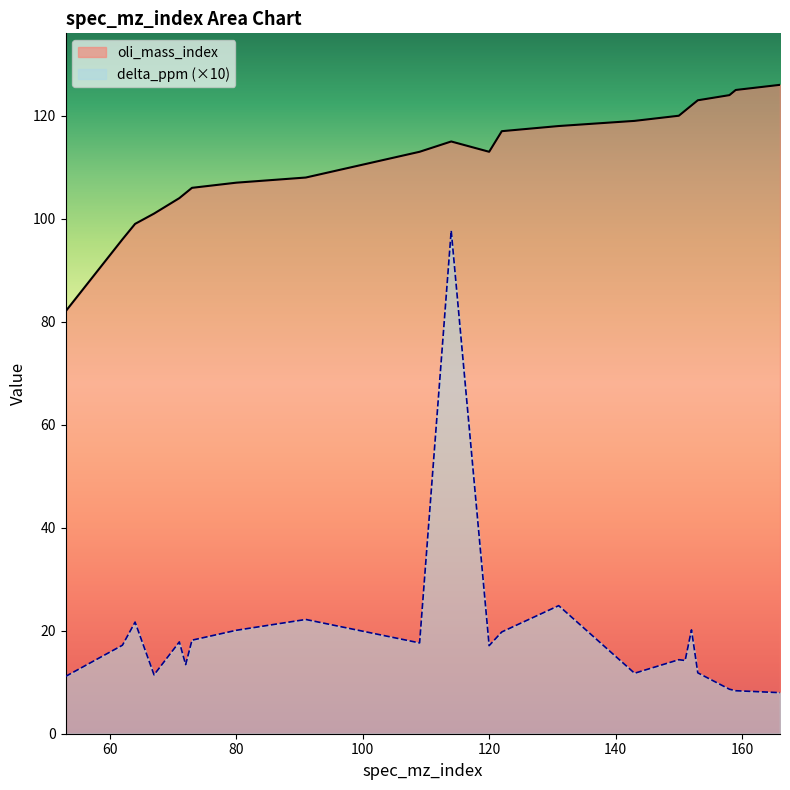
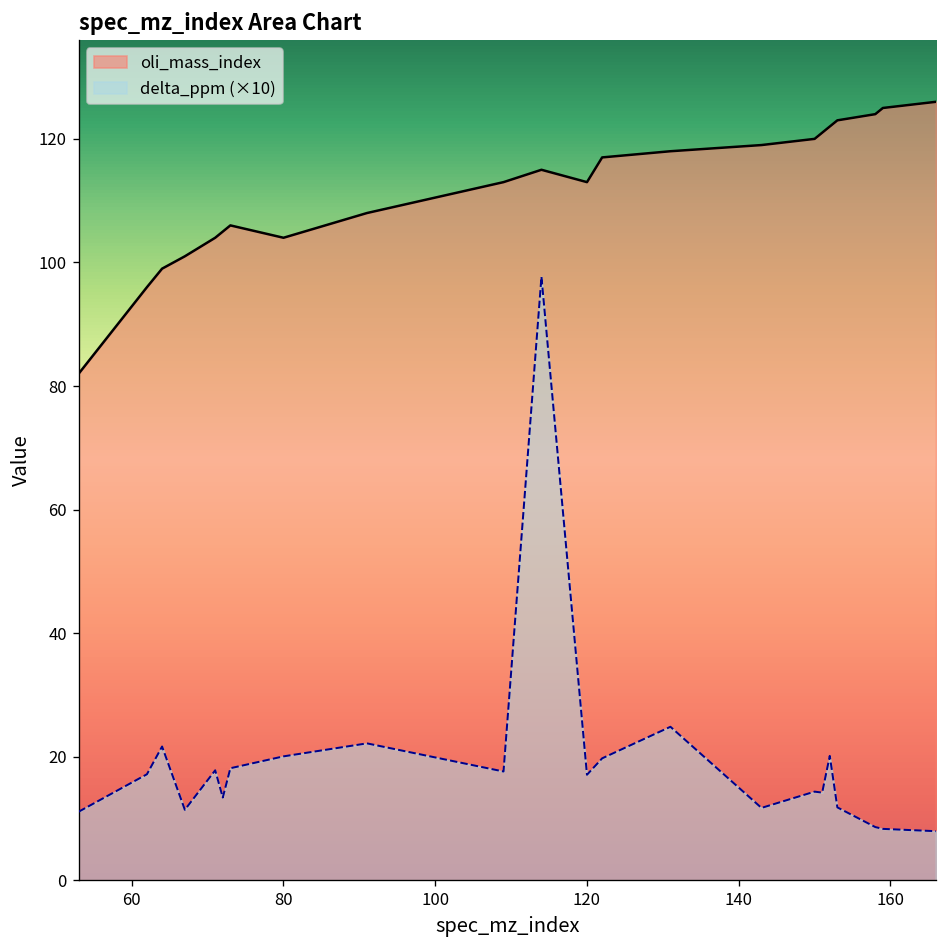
oli_mass_index, 80: 107 -> 104
